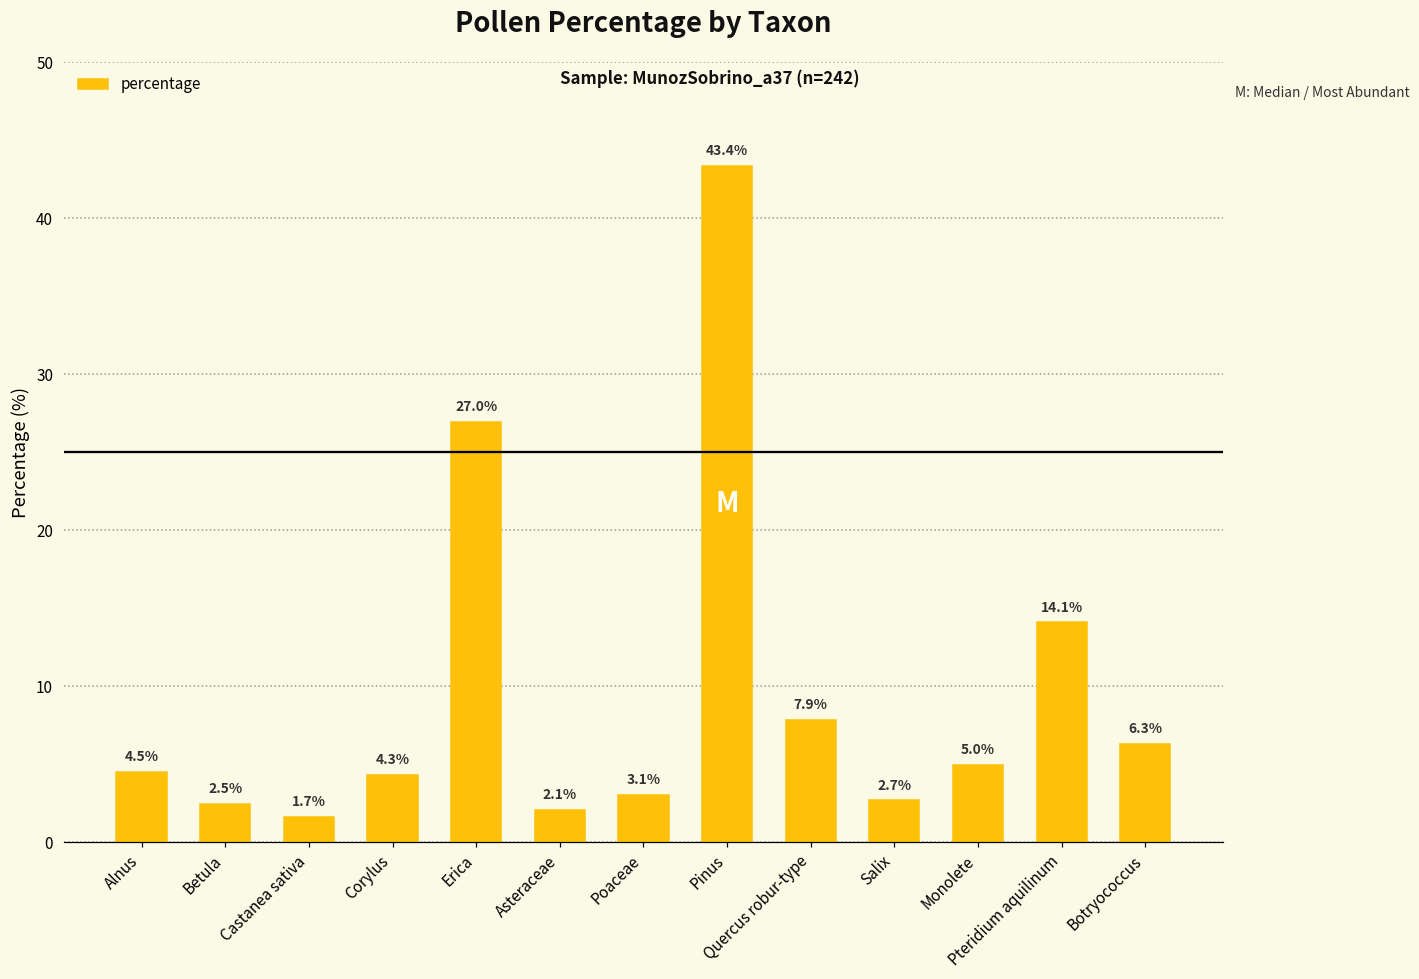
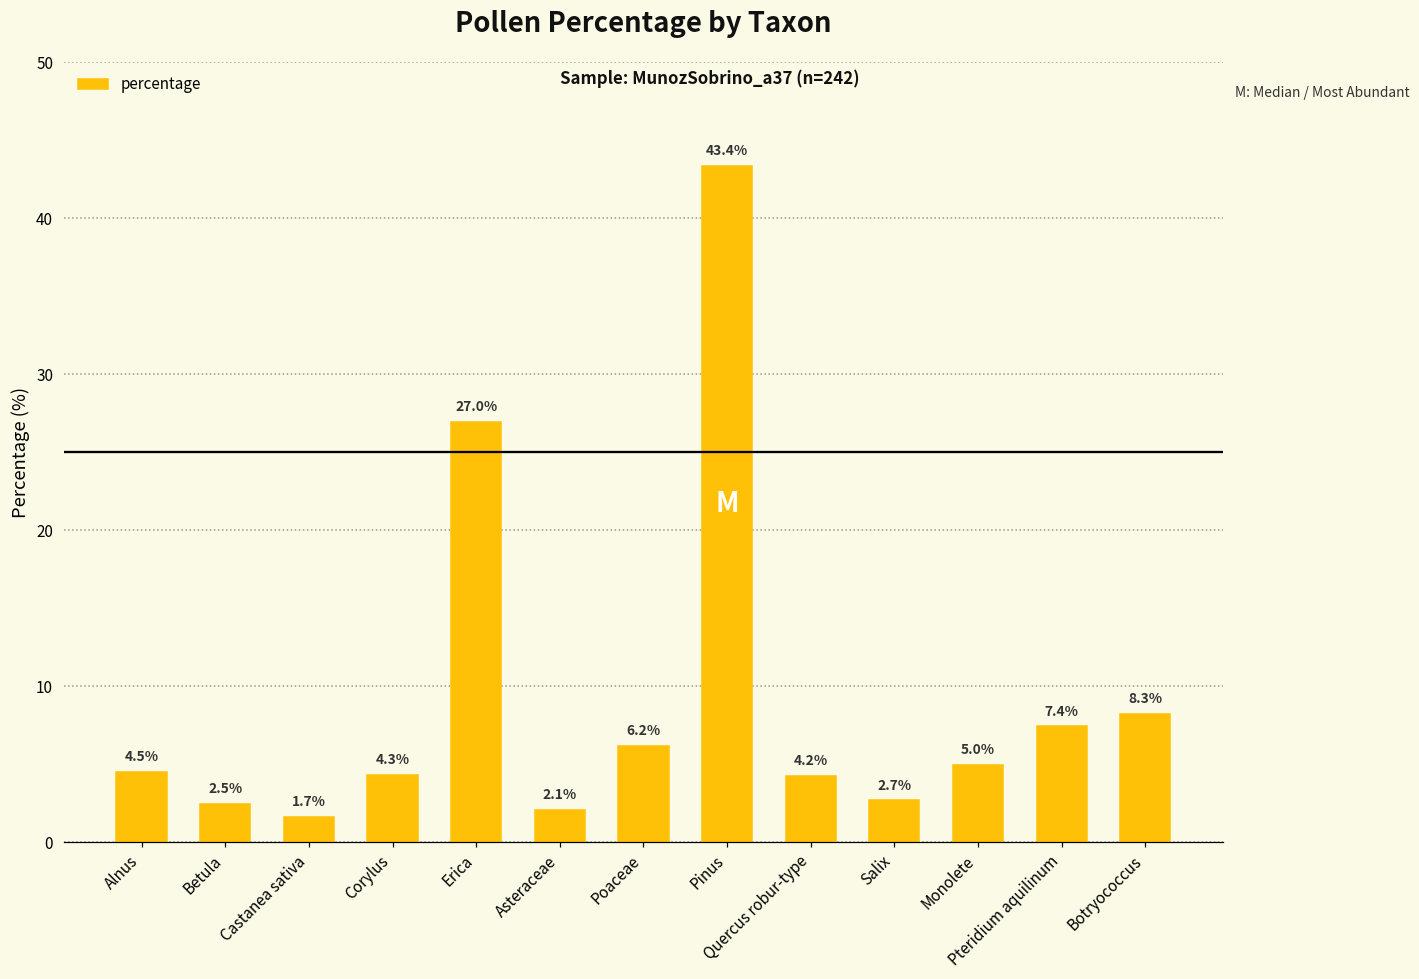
Poaceae: 3.1% -> 6.2%
Quercus robur-type: 7.9% -> 4.2%
Pteridium aquilinum: 14.1% -> 7.4%
Botryococcus: 6.3% -> 8.3%
